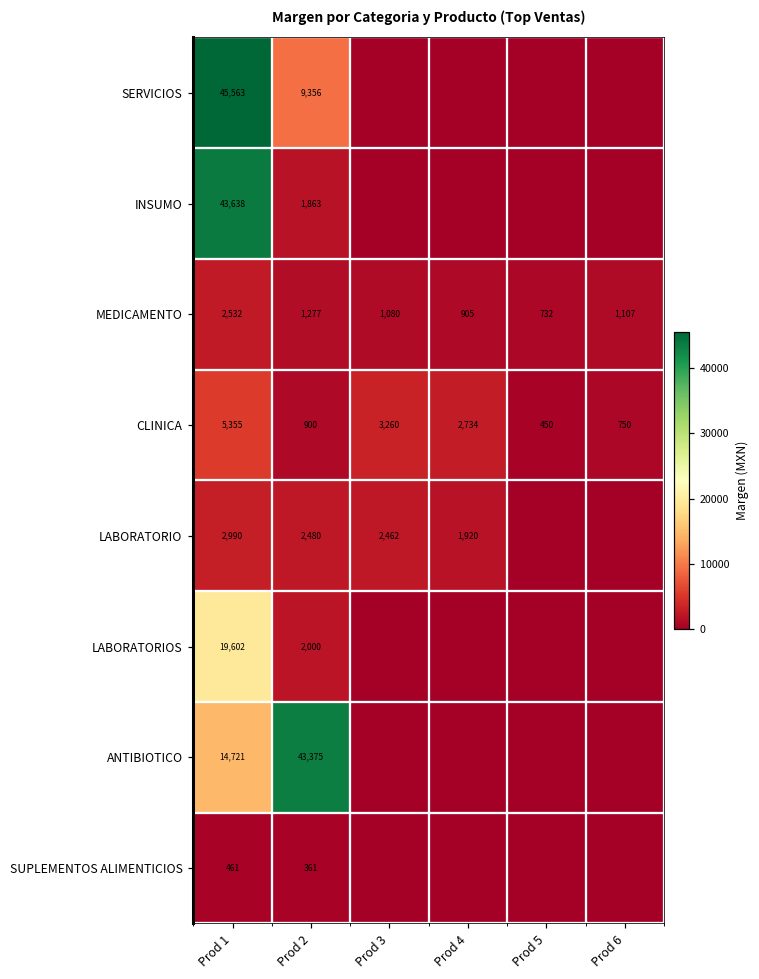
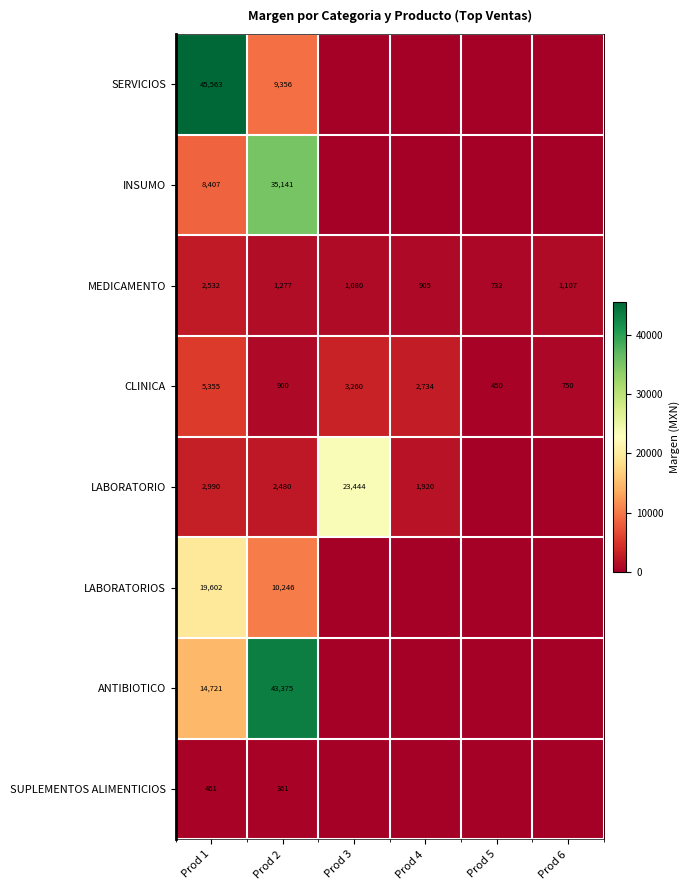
INSUMO, Prod 1: 43,638 -> 8,407
INSUMO, Prod 2: 1,863 -> 35,141
LABORATORIO, Prod 3: 2,462 -> 23,444
LABORATORIOS, Prod 2: 2,000 -> 10,246
